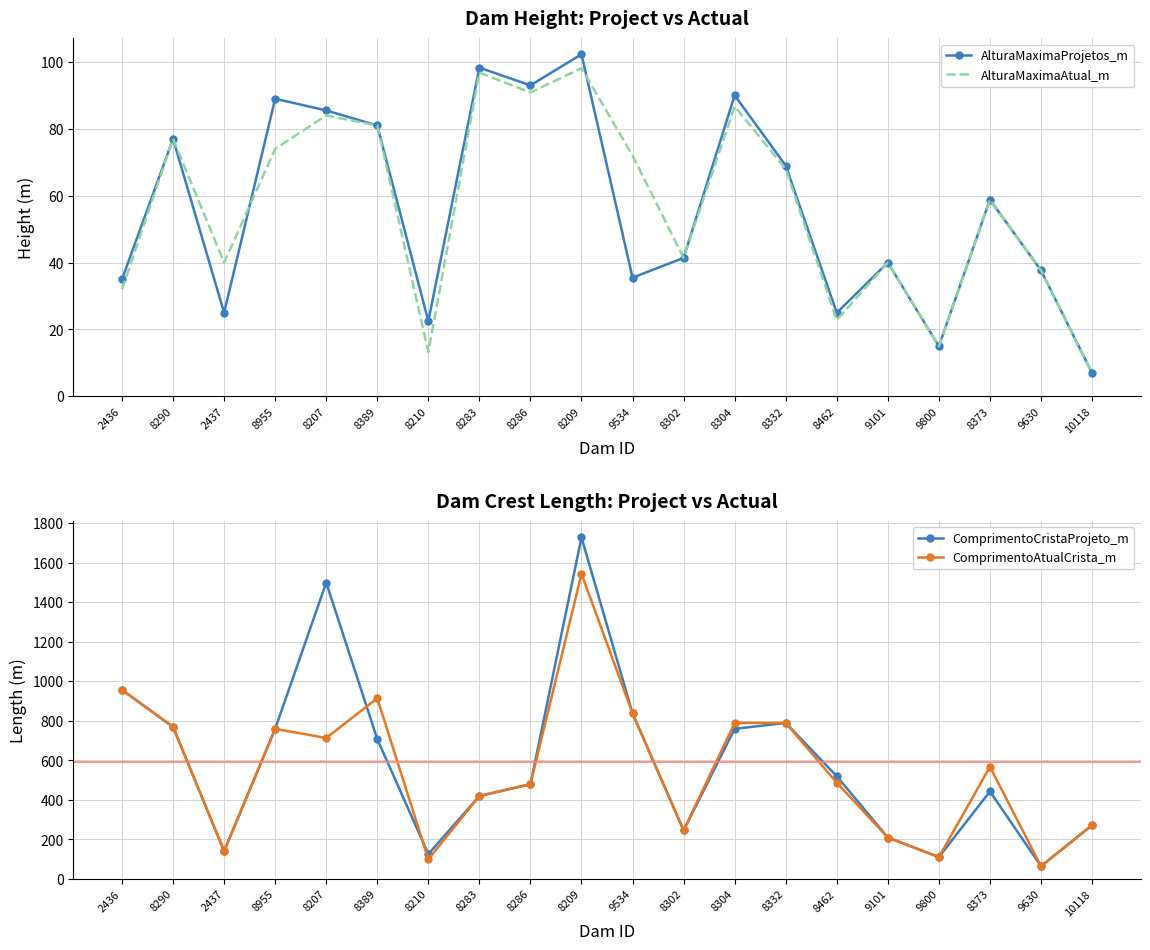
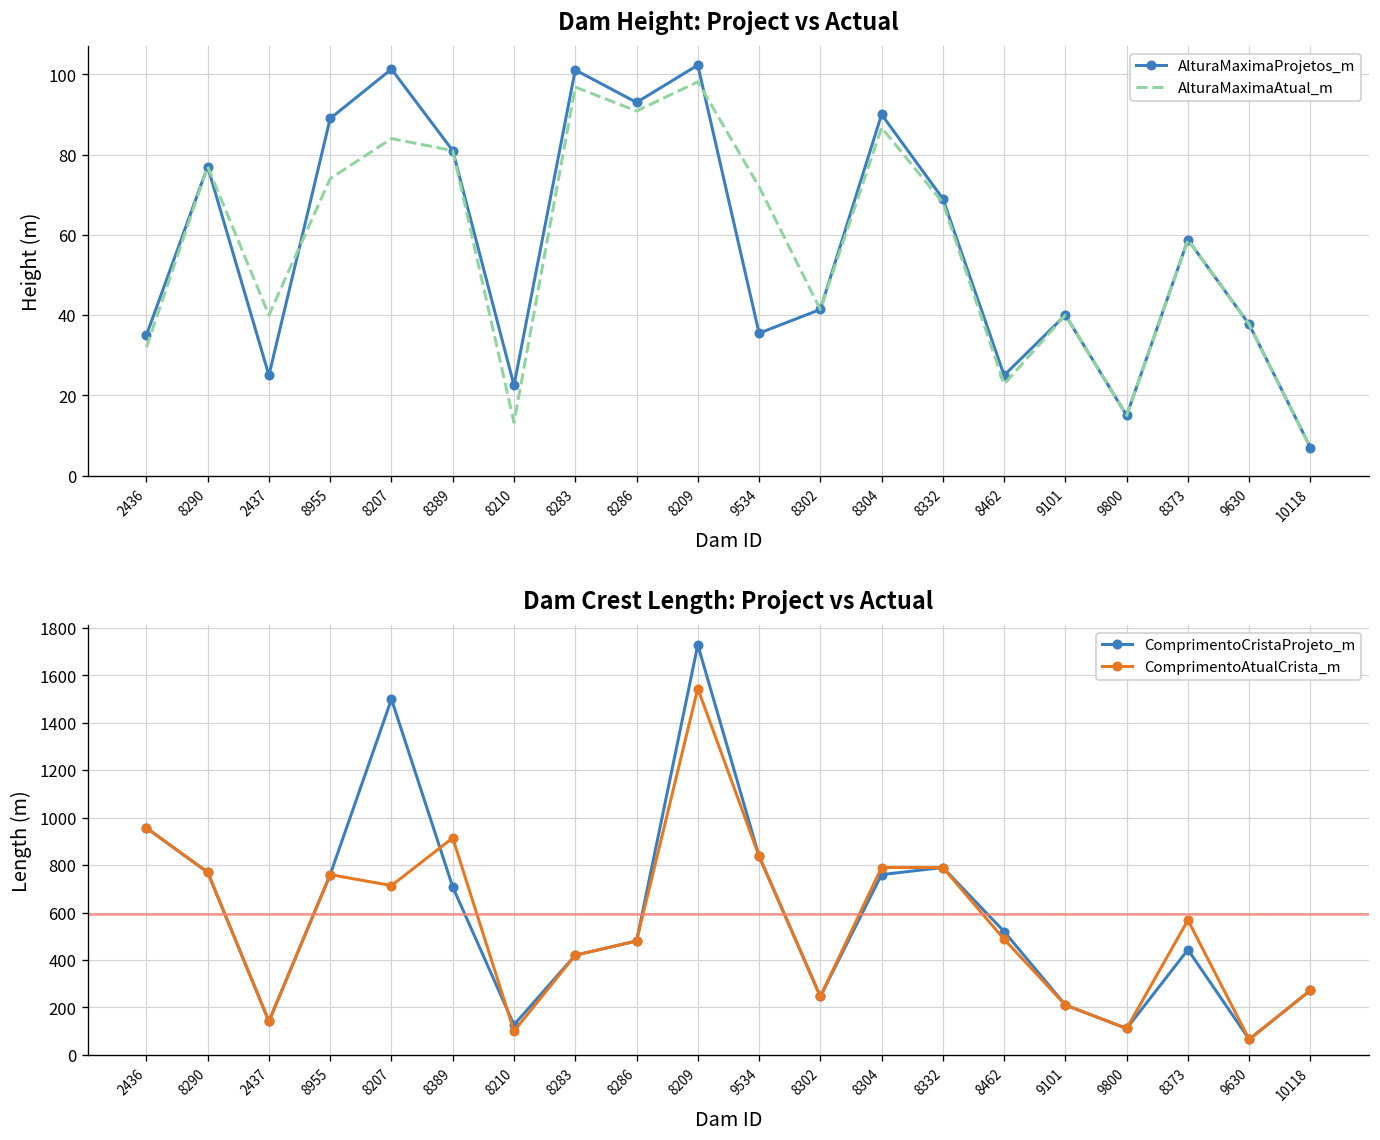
Dam Height: Project vs Actual, AlturaMaximaProjetos_m, 8207: 86 -> 101
Dam Height: Project vs Actual, AlturaMaximaProjetos_m, 8283: 98 -> 101
